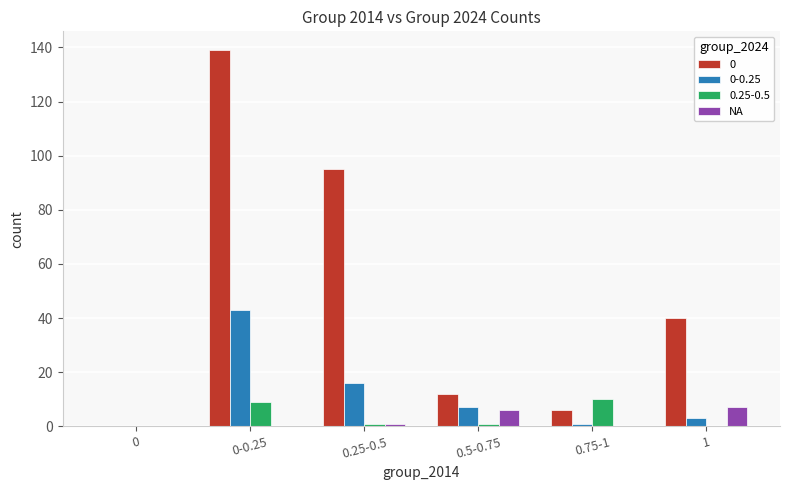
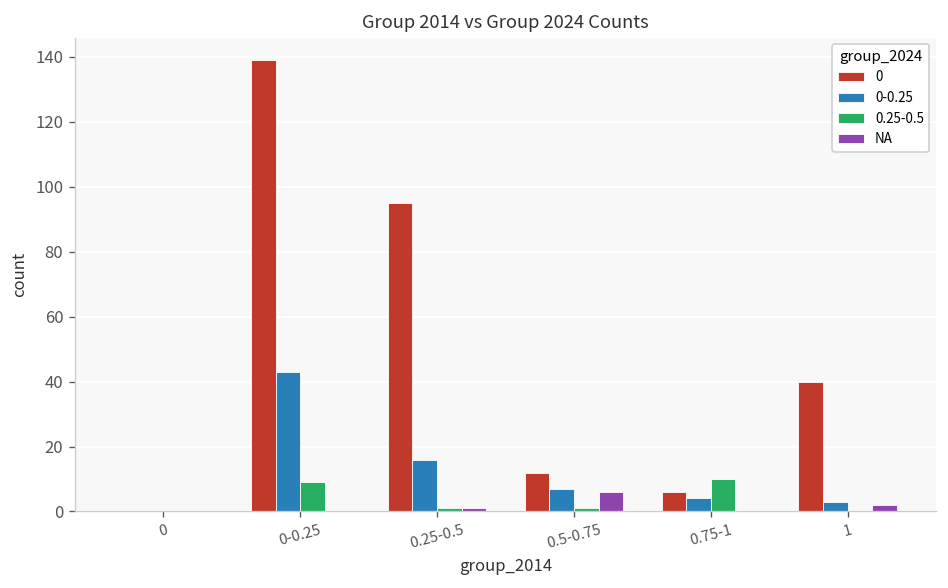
0-0.25, 0.75-1: 1 -> 4
NA, 1: 7 -> 2
